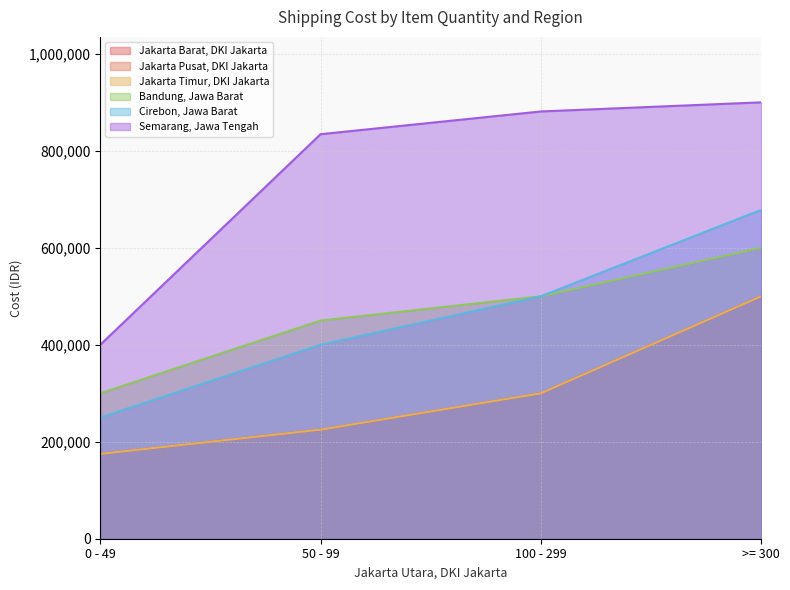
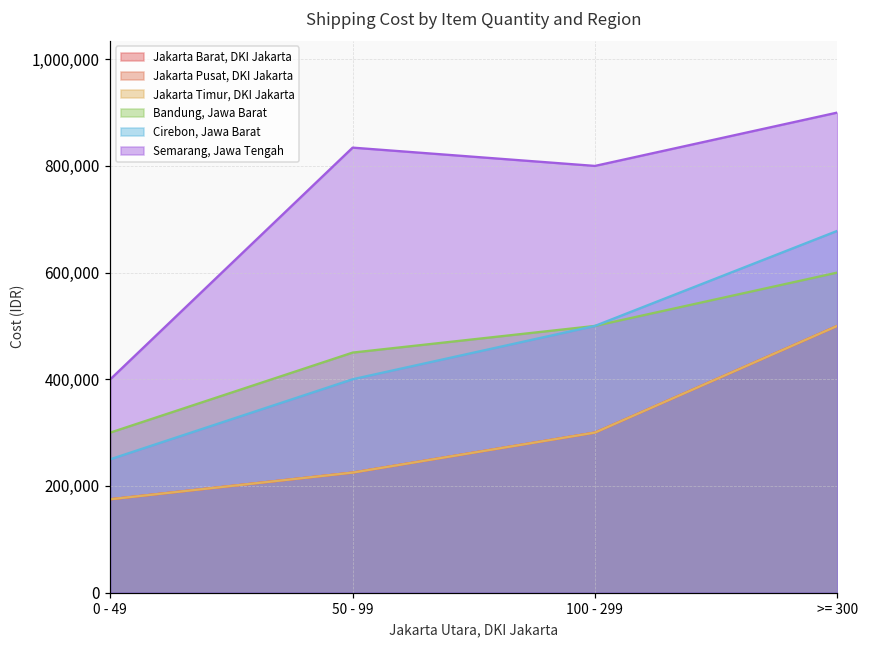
Semarang, Jawa Tengah, 100 - 299: 880,000 -> 800,000
